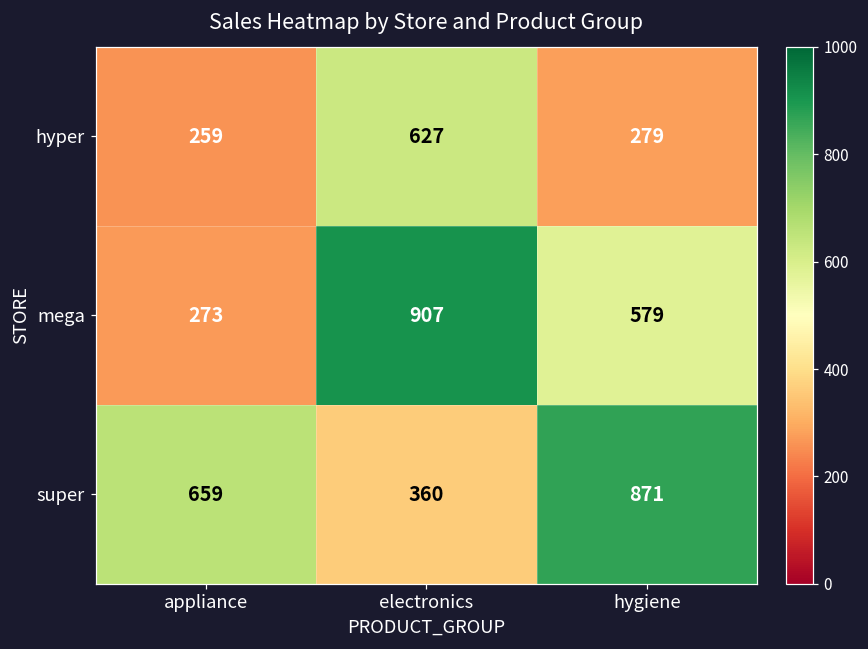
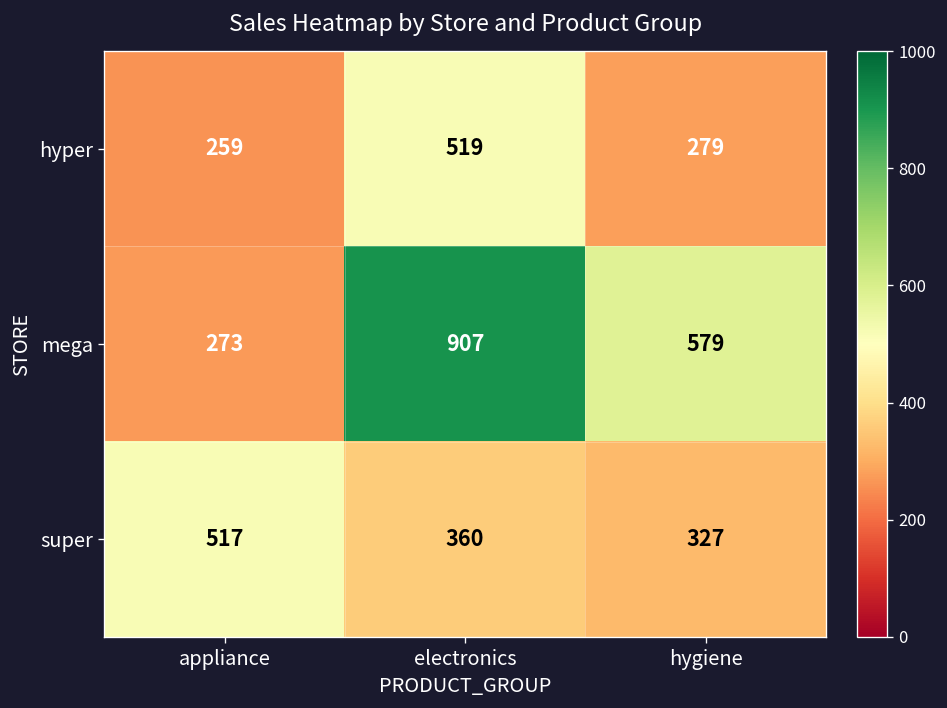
hyper, electronics: 627 -> 519
super, appliance: 659 -> 517
super, hygiene: 871 -> 327
